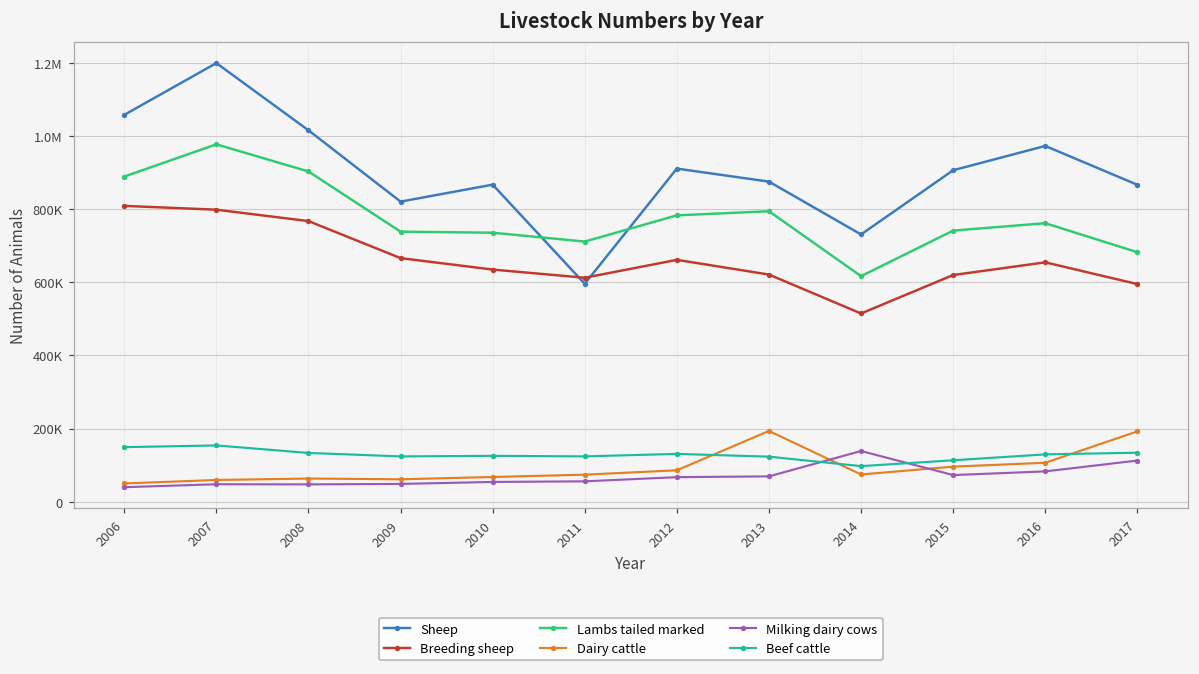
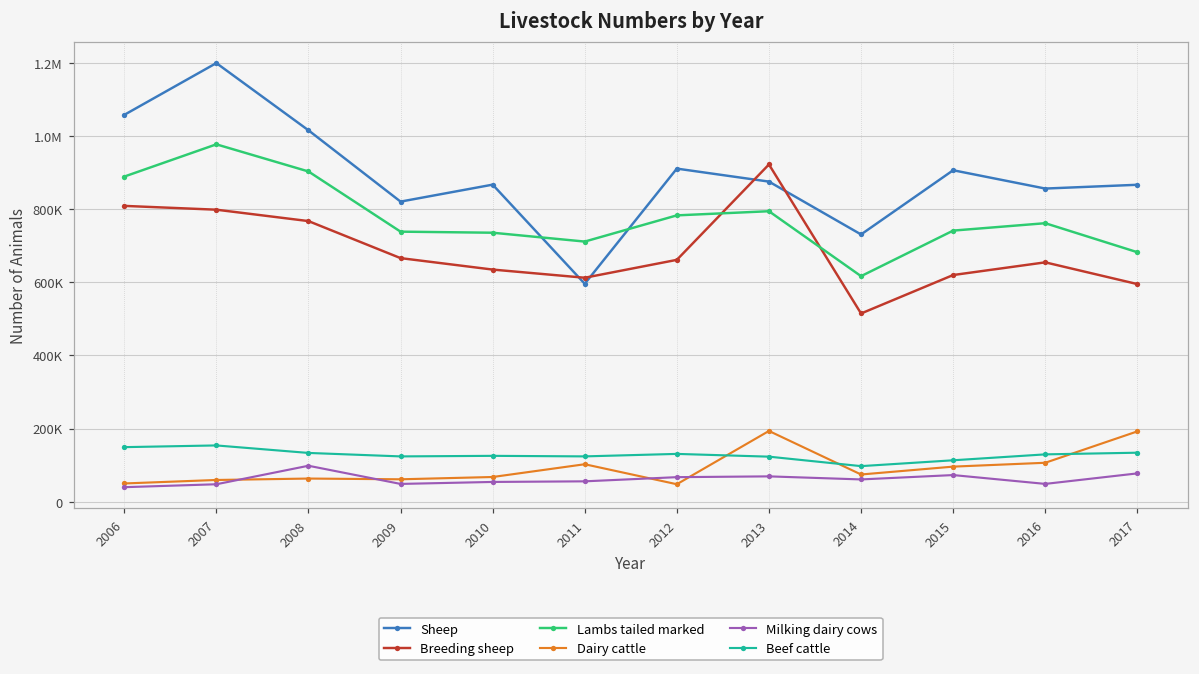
Milking dairy cows, 2008: 50000 -> 100000
Dairy cattle, 2011: 70000 -> 100000
Dairy cattle, 2012: 90000 -> 50000
Breeding sheep, 2013: 620000 -> 920000
Milking dairy cows, 2014: 140000 -> 60000
Sheep, 2016: 970000 -> 860000
Milking dairy cows, 2016: 80000 -> 50000
Milking dairy cows, 2017: 110000 -> 80000
